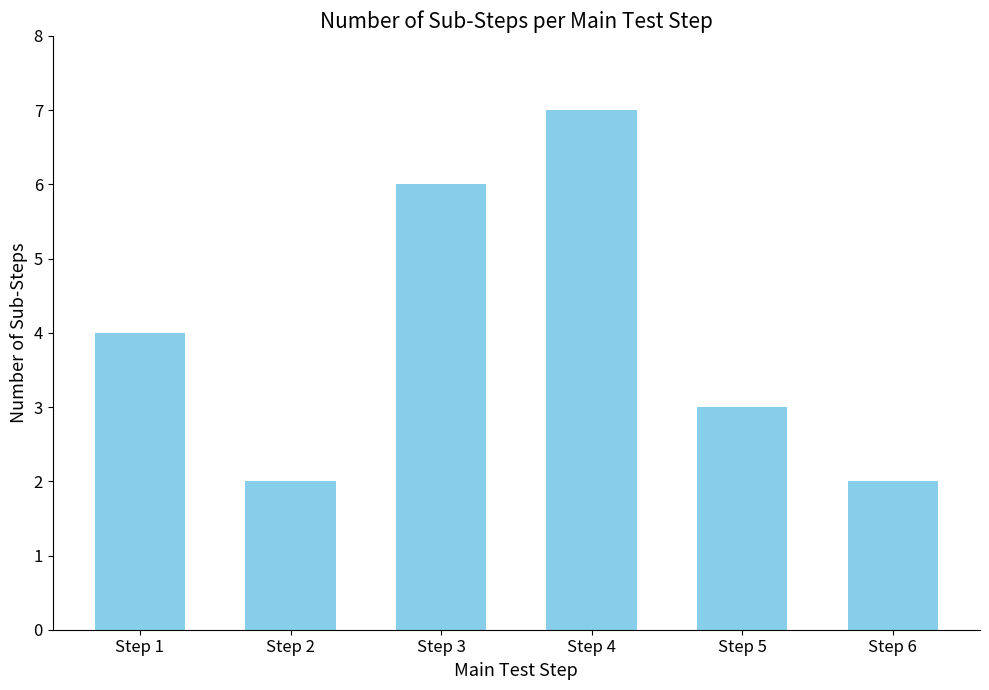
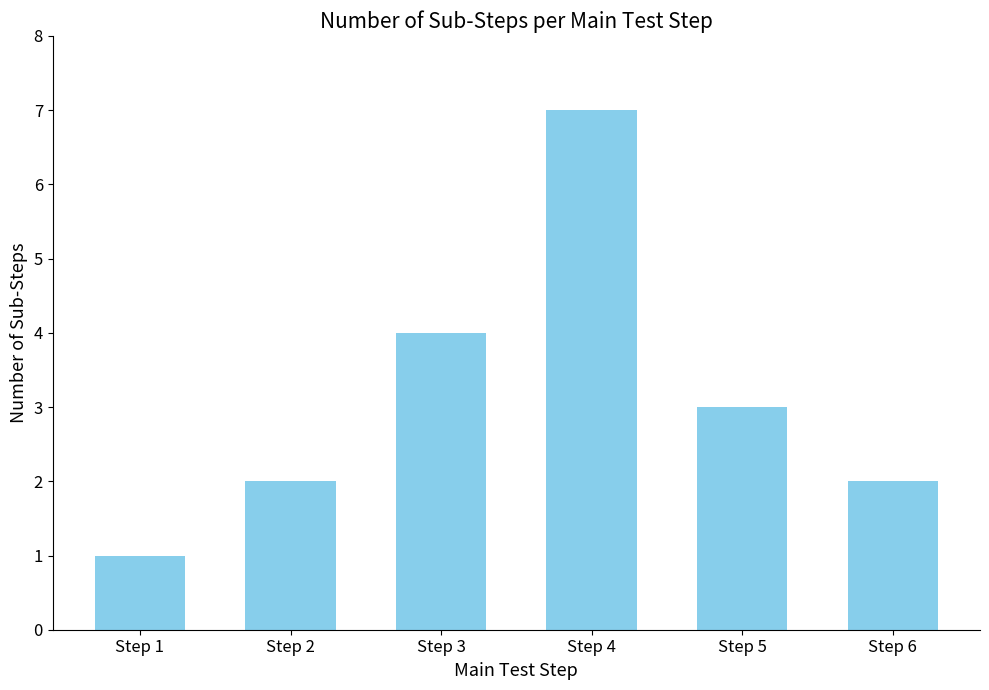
Step 1: 4 -> 1
Step 3: 6 -> 4
